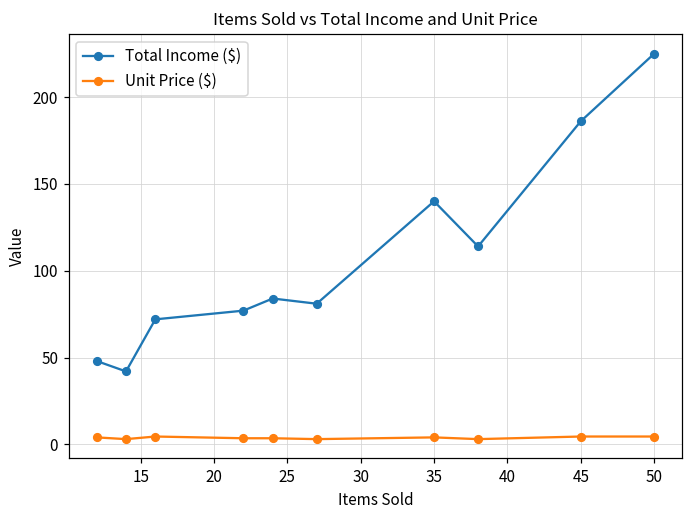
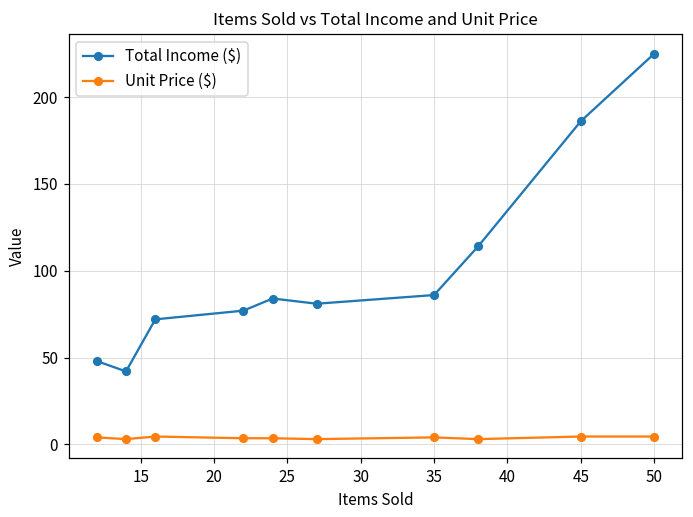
Total Income ($), 35: 140 -> 86
